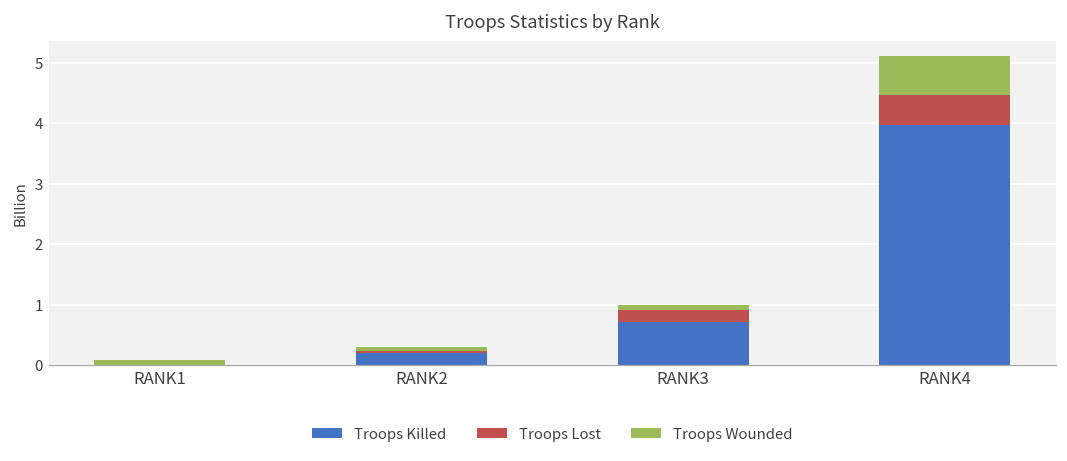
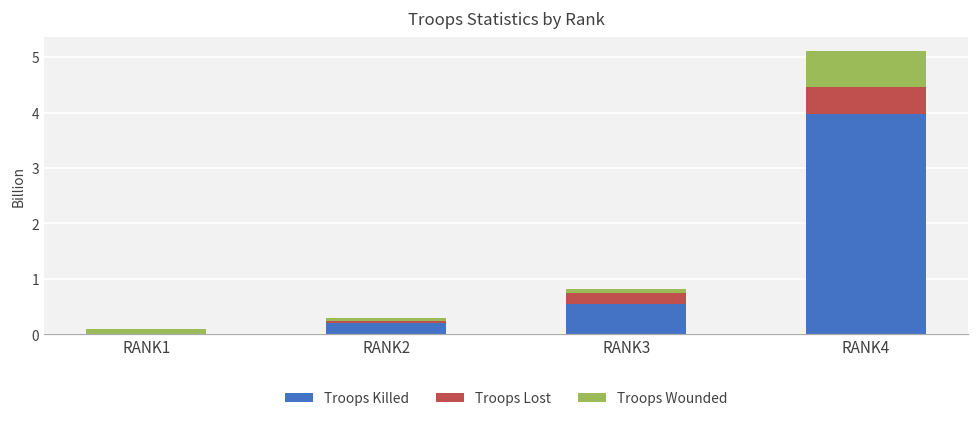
Troops Killed, RANK3: 0.7 -> 0.5
